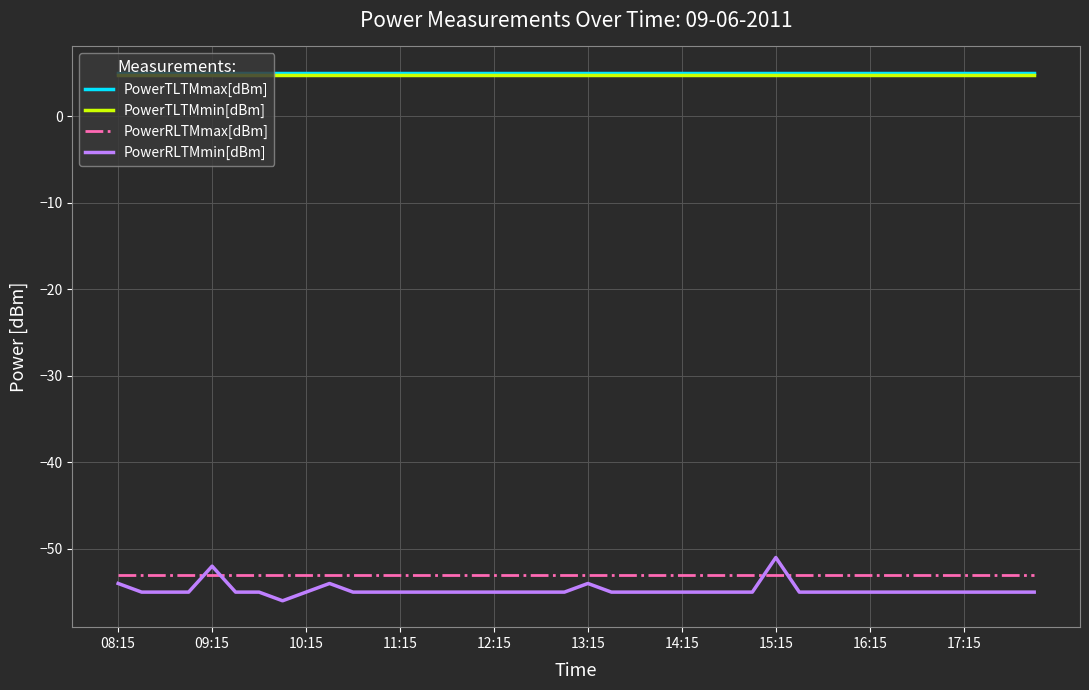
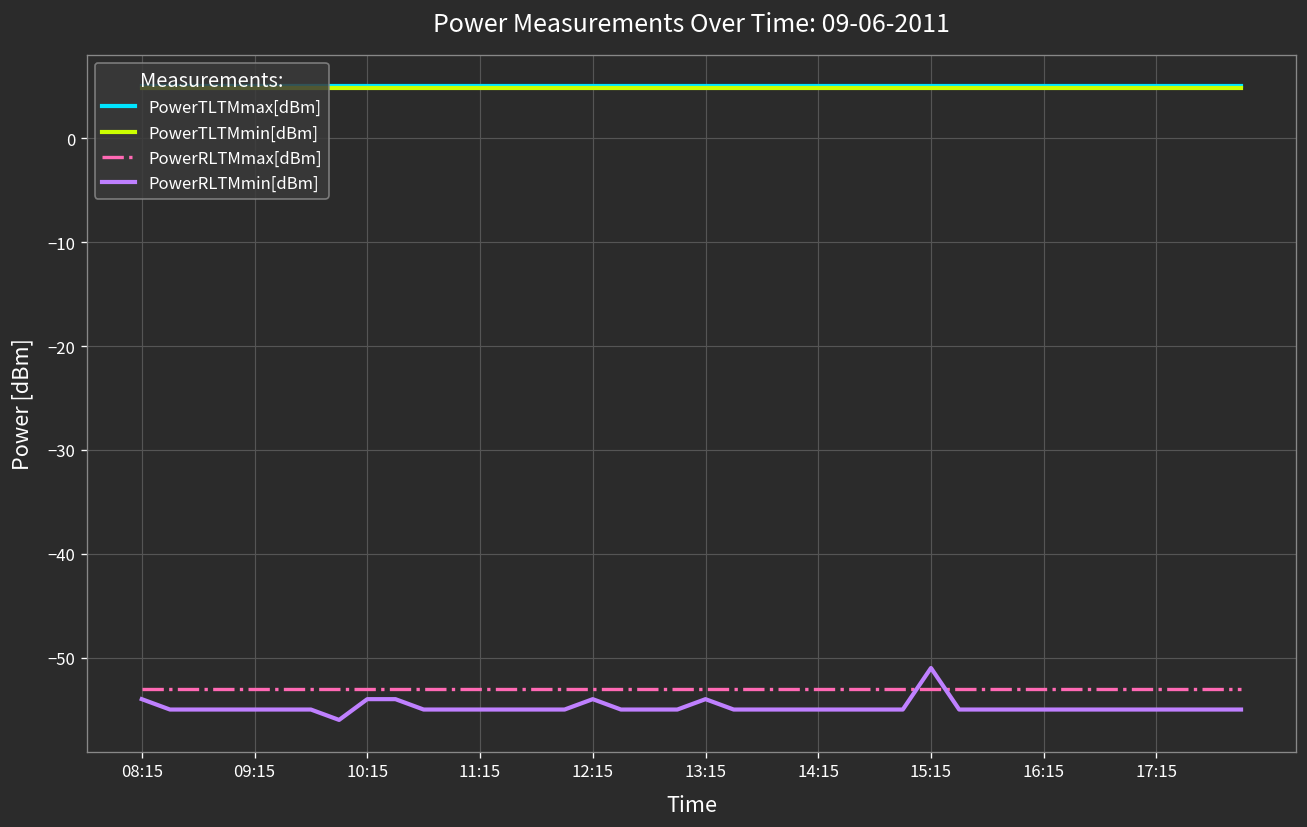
PowerRLTMmin[dBm], 09:15: -52 -> -55
PowerRLTMmin[dBm], 10:15: -55 -> -54
PowerRLTMmin[dBm], 12:15: -55 -> -54
